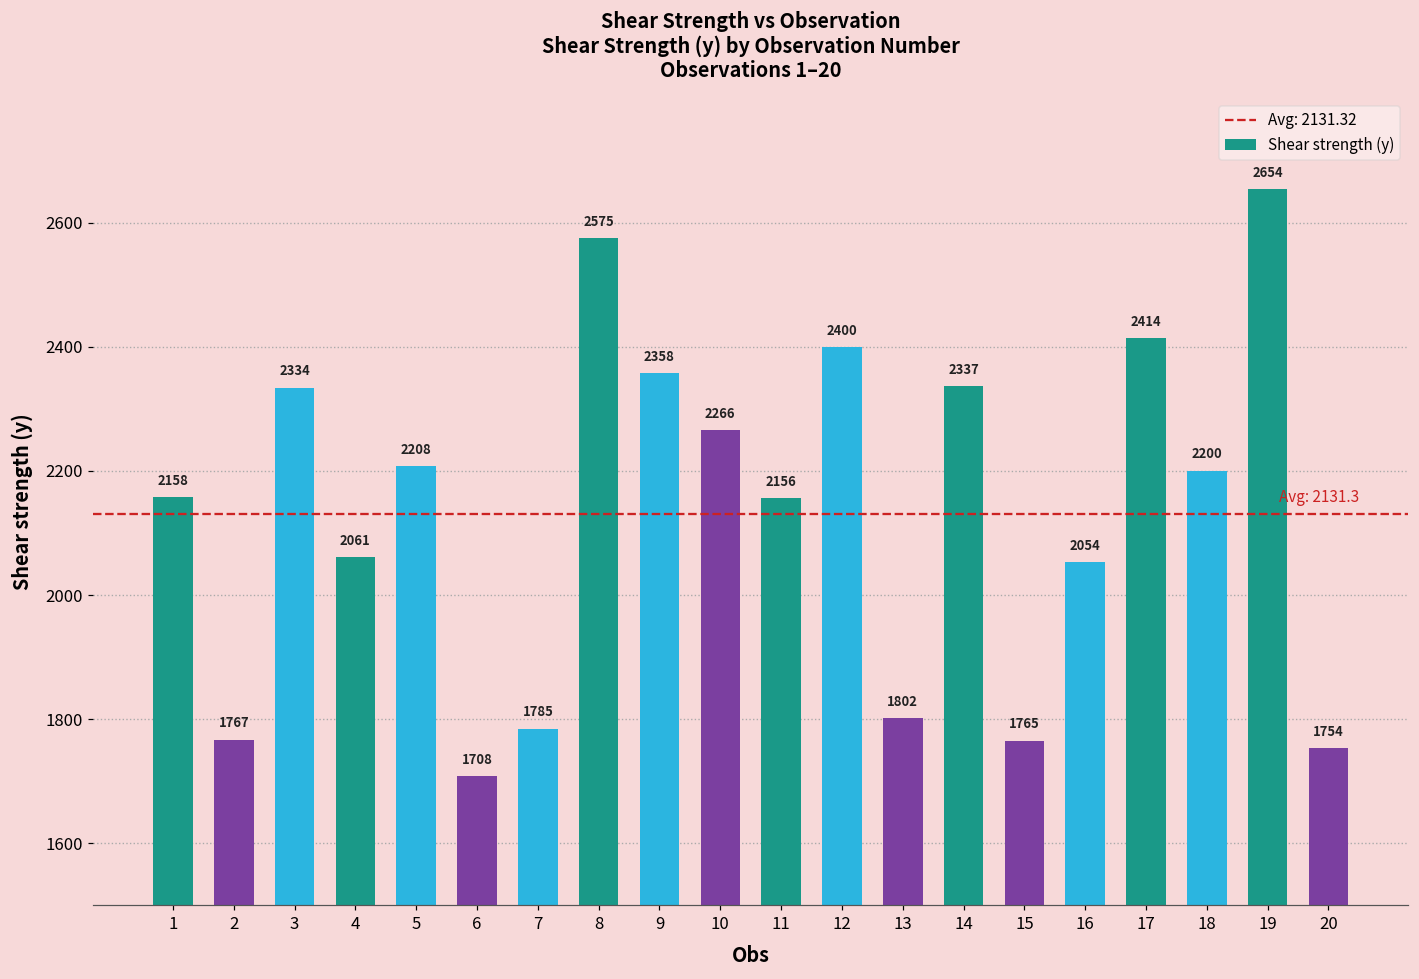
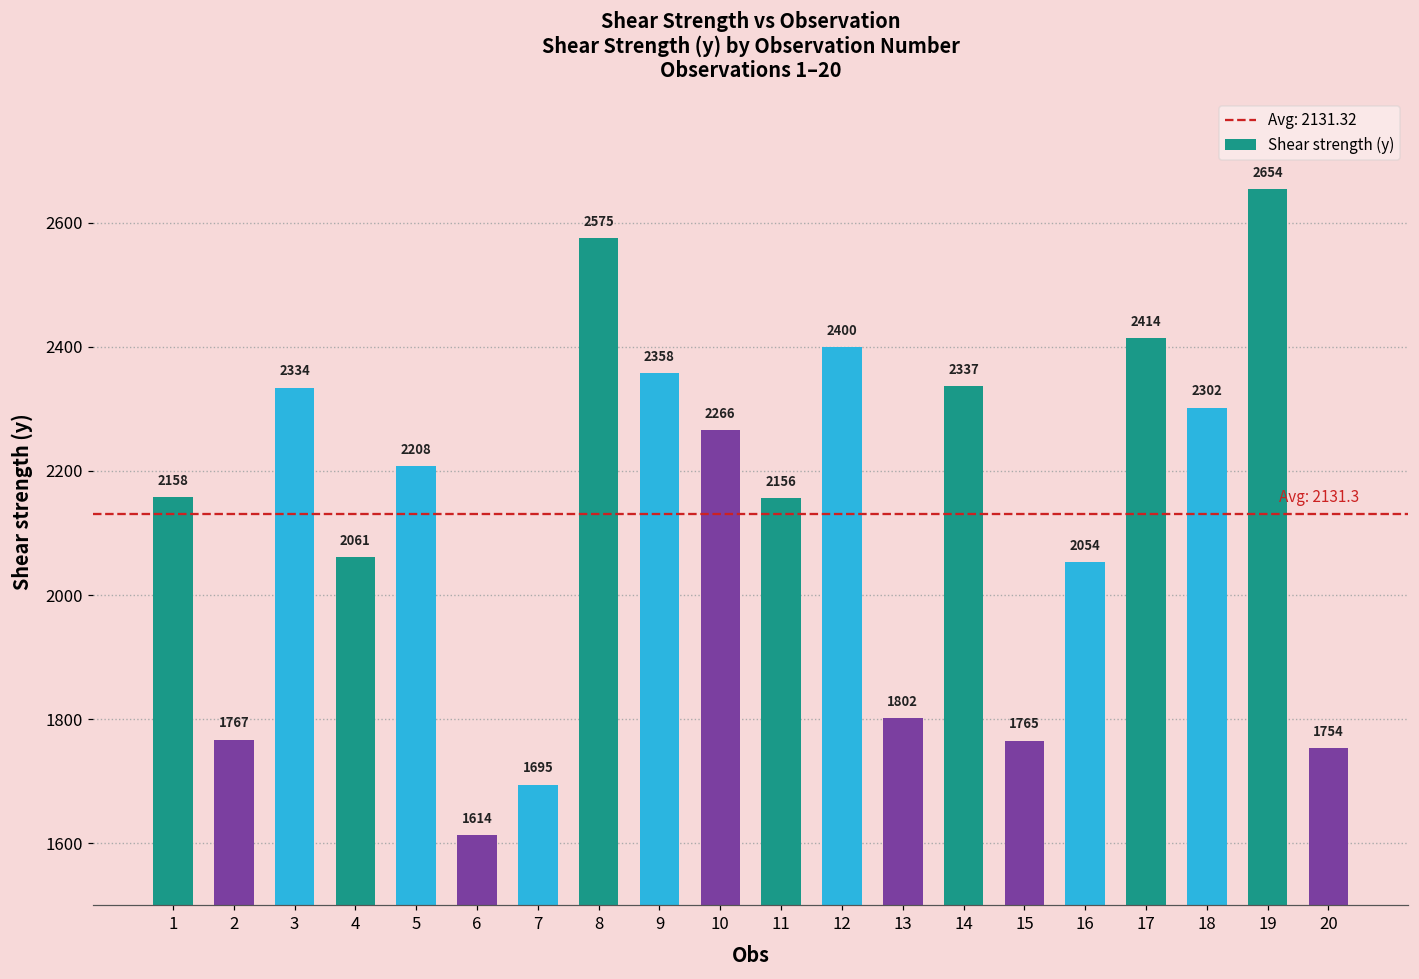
6: 1708 -> 1614
7: 1785 -> 1695
18: 2200 -> 2302
